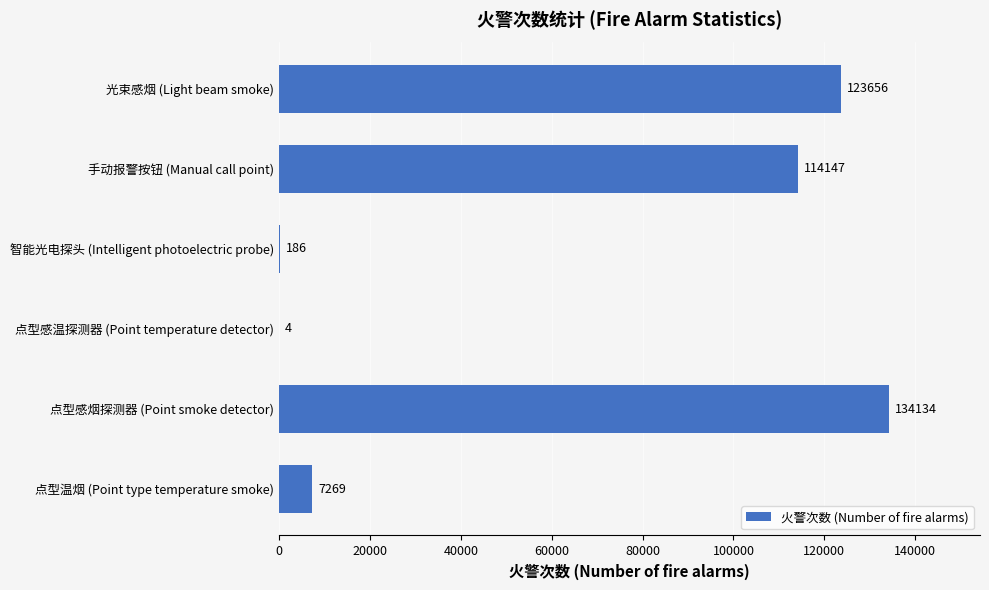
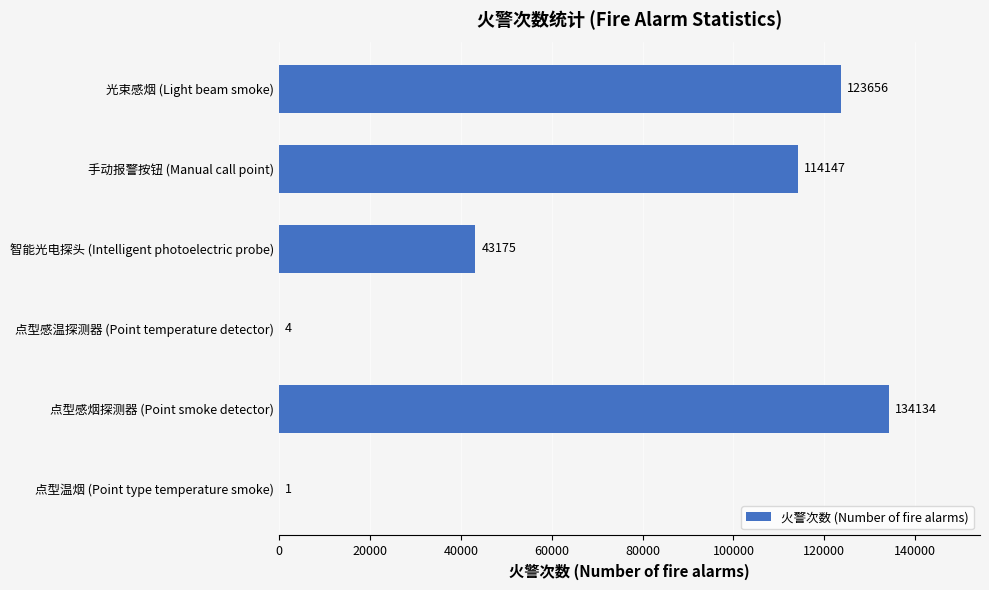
智能光电探头 (Intelligent photoelectric probe): 186 -> 43175
点型温烟 (Point type temperature smoke): 7269 -> 1
